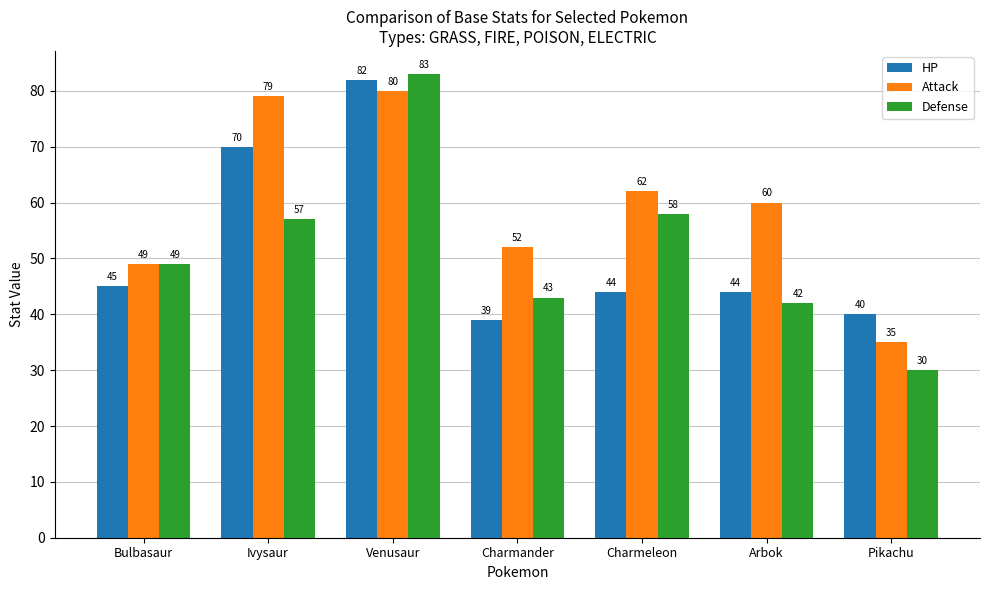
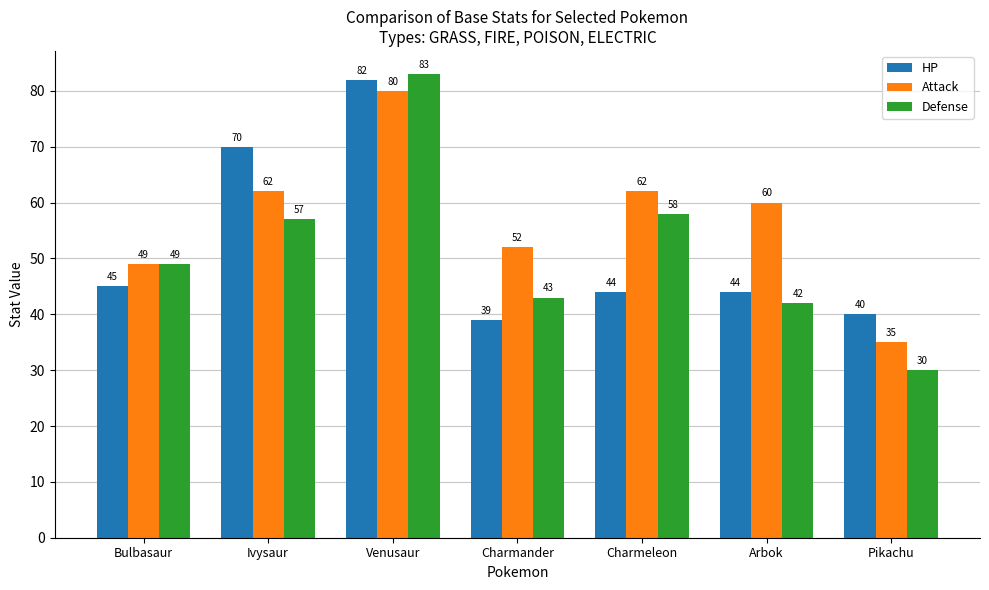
Attack, Ivysaur: 79 -> 62
